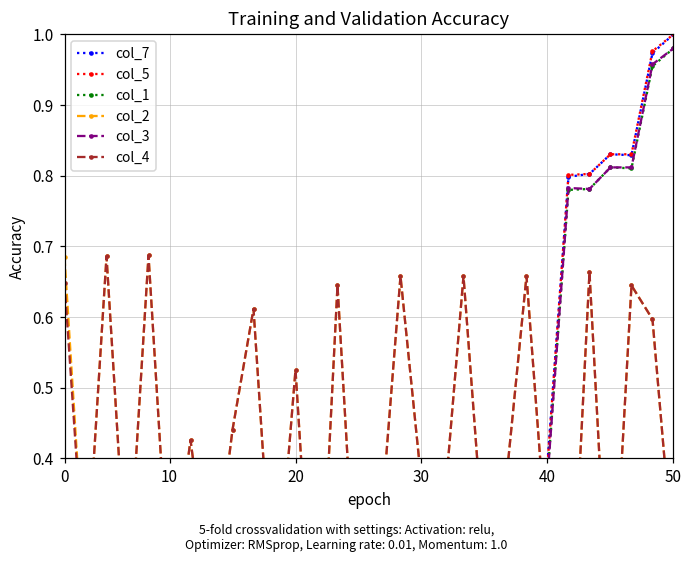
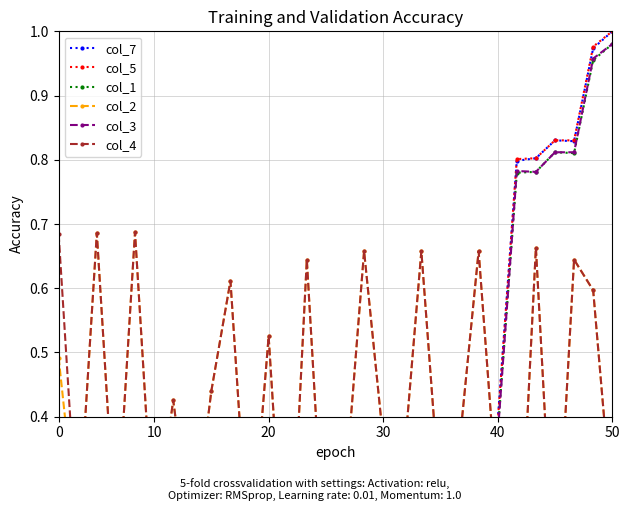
col_2, 0: 0.68 -> 0.49
col_4, 0: 0.65 -> 0.68
